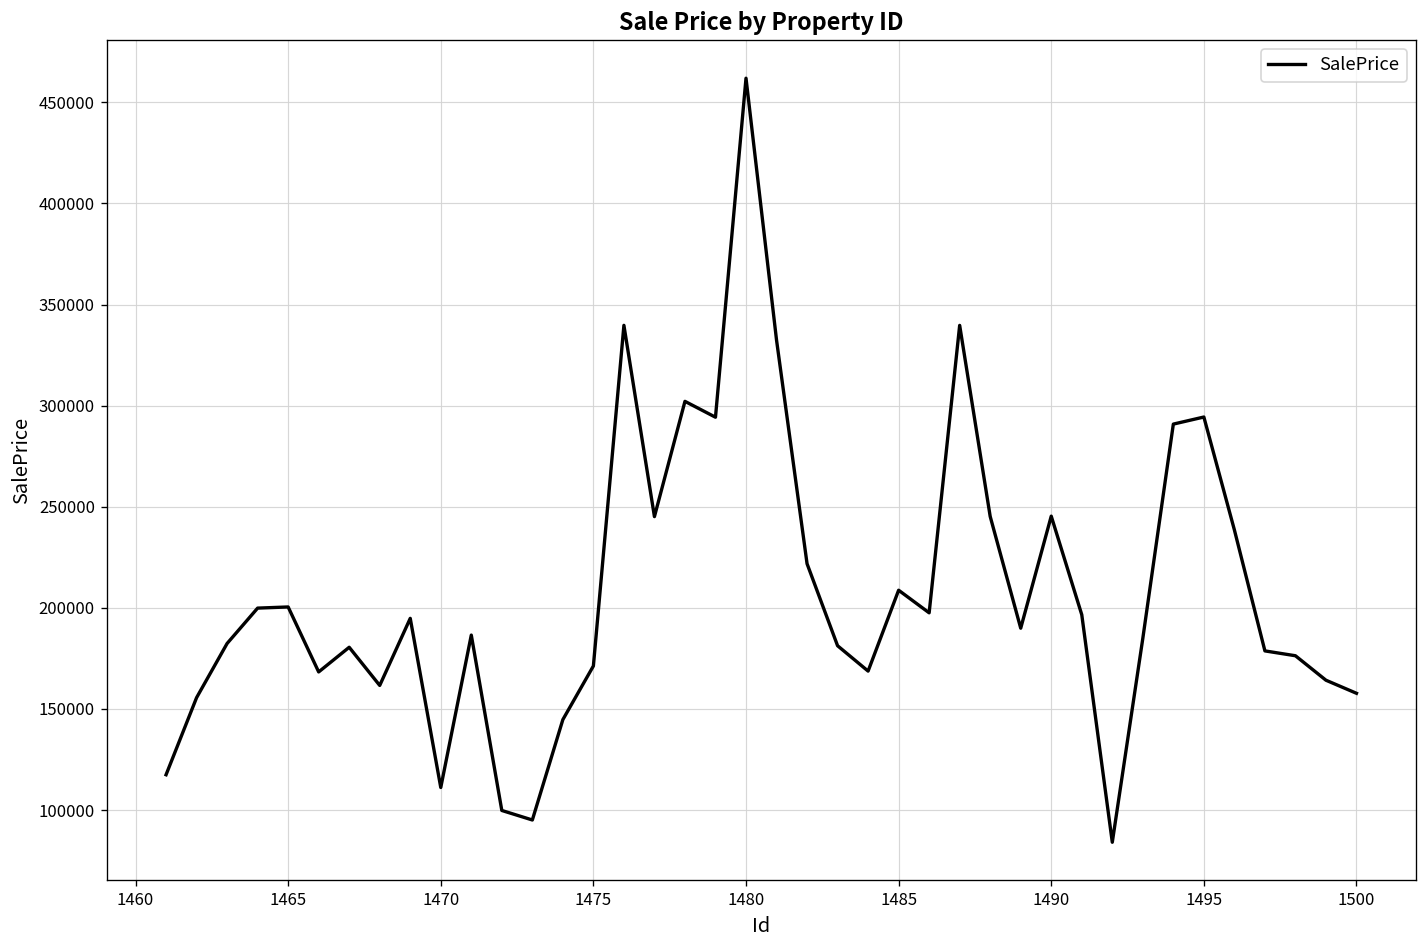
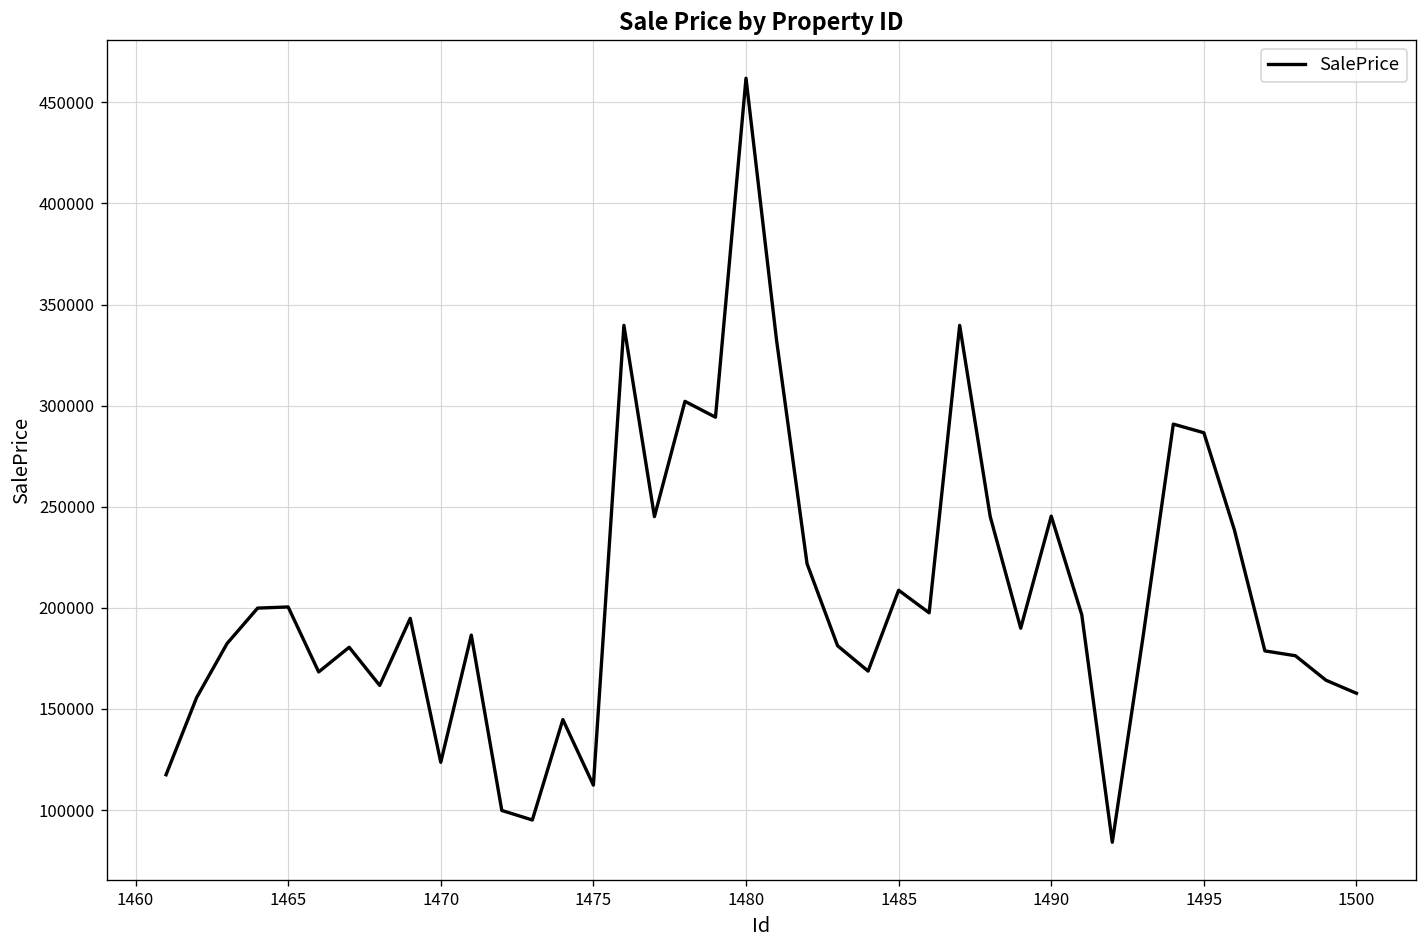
1470: 111000 -> 124000
1475: 171000 -> 112000
1495: 294000 -> 287000
